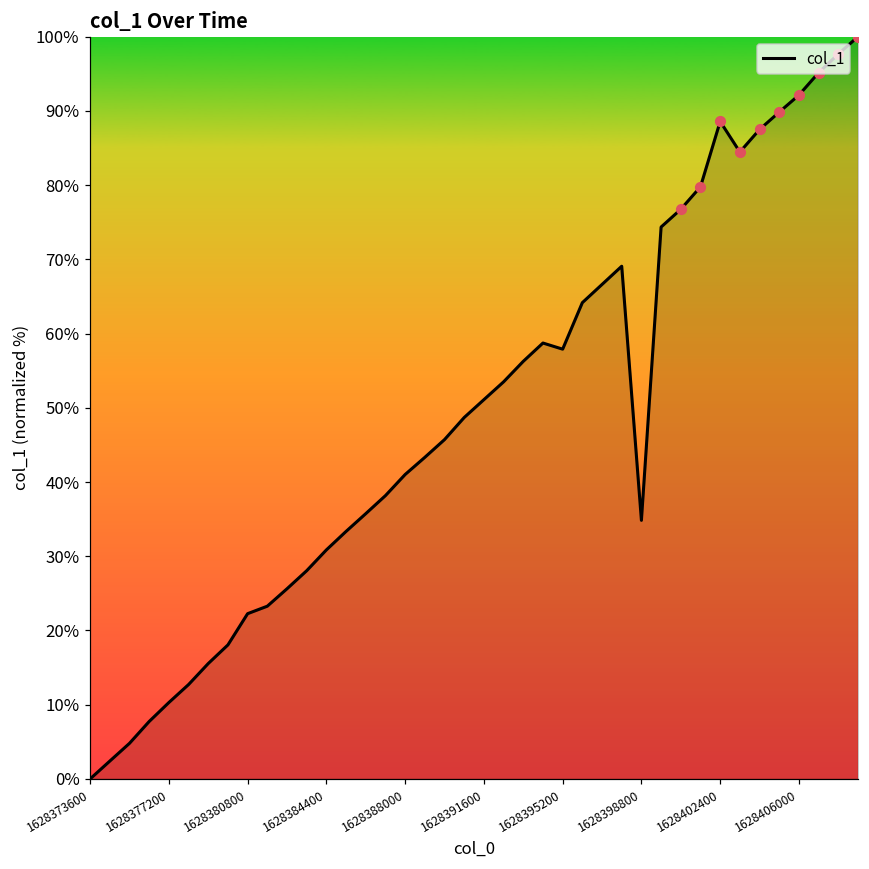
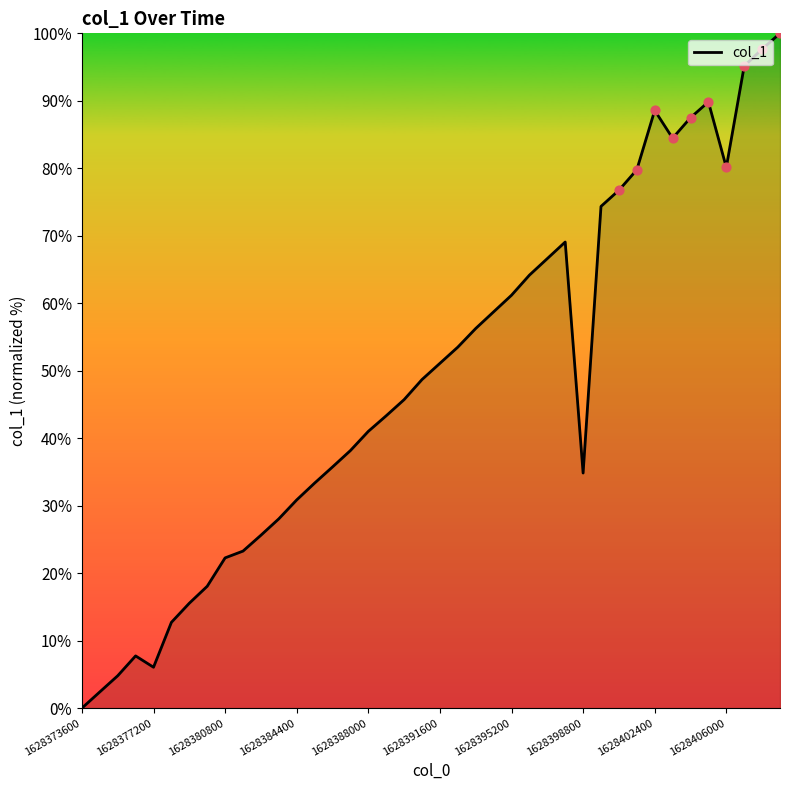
col_1, 1628377200: 10% -> 6%
col_1, 1628395200: 58% -> 61%
col_1, 1628406000: 92% -> 80%
